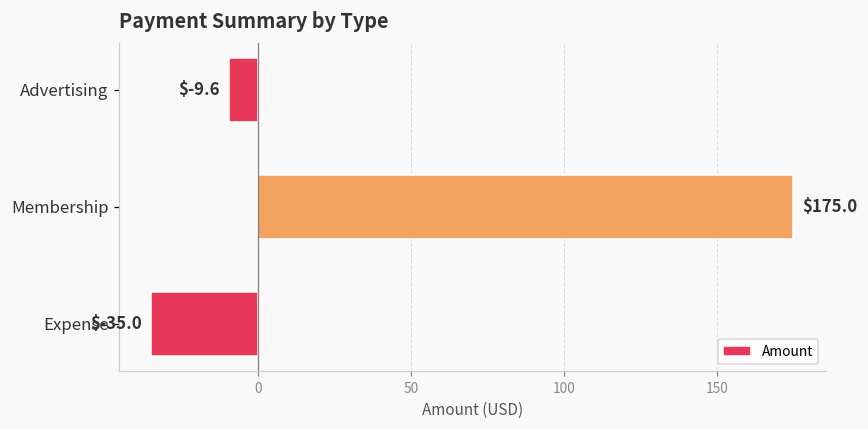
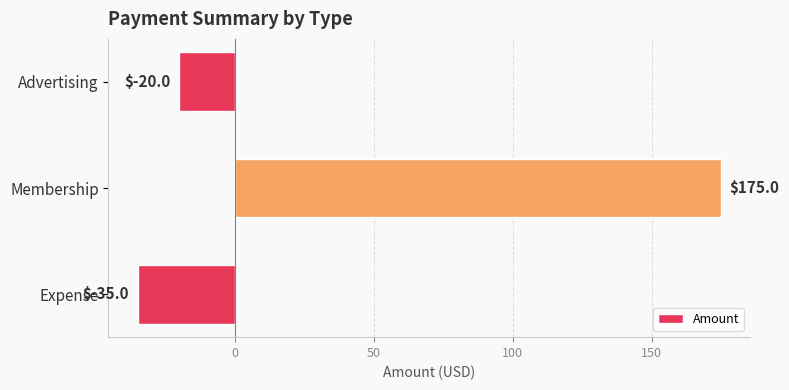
Advertising: $-9.6 -> $-20.0
